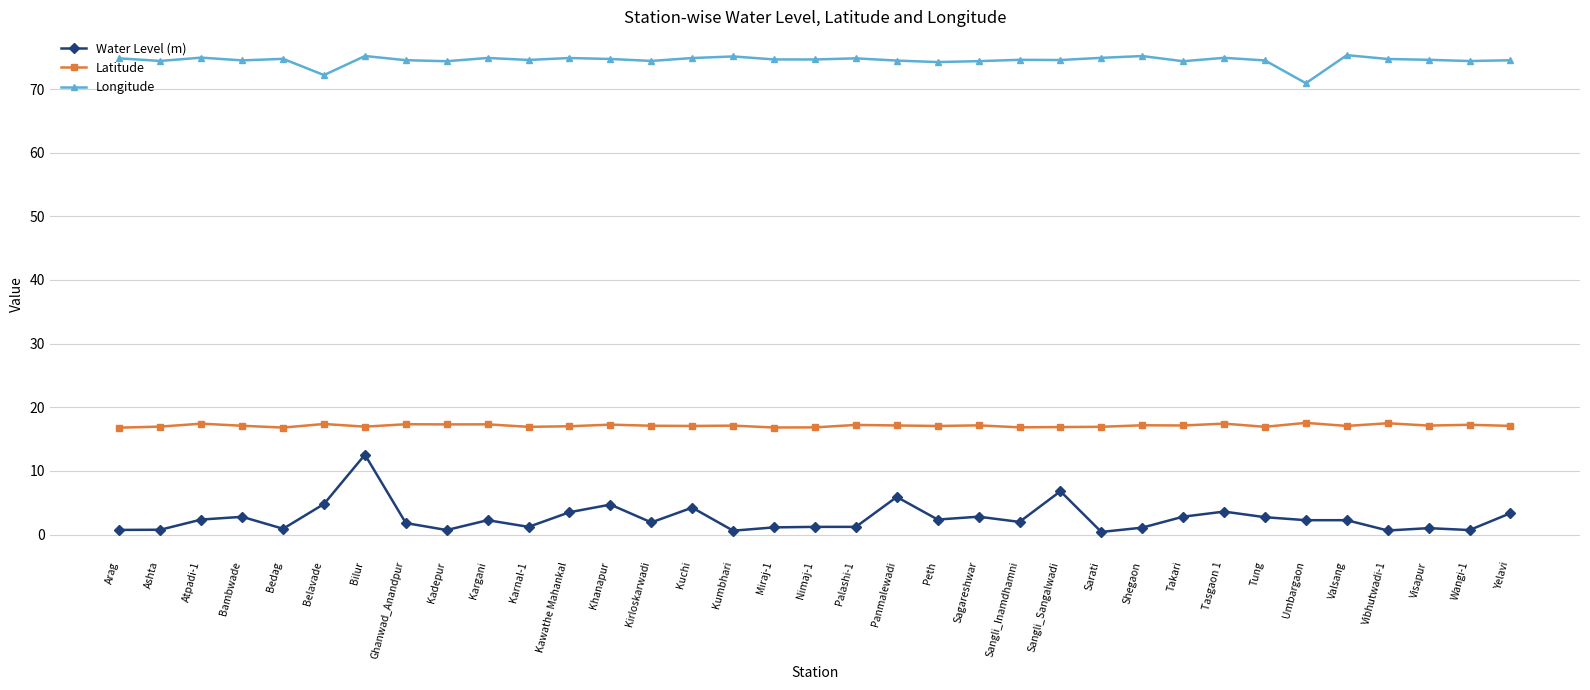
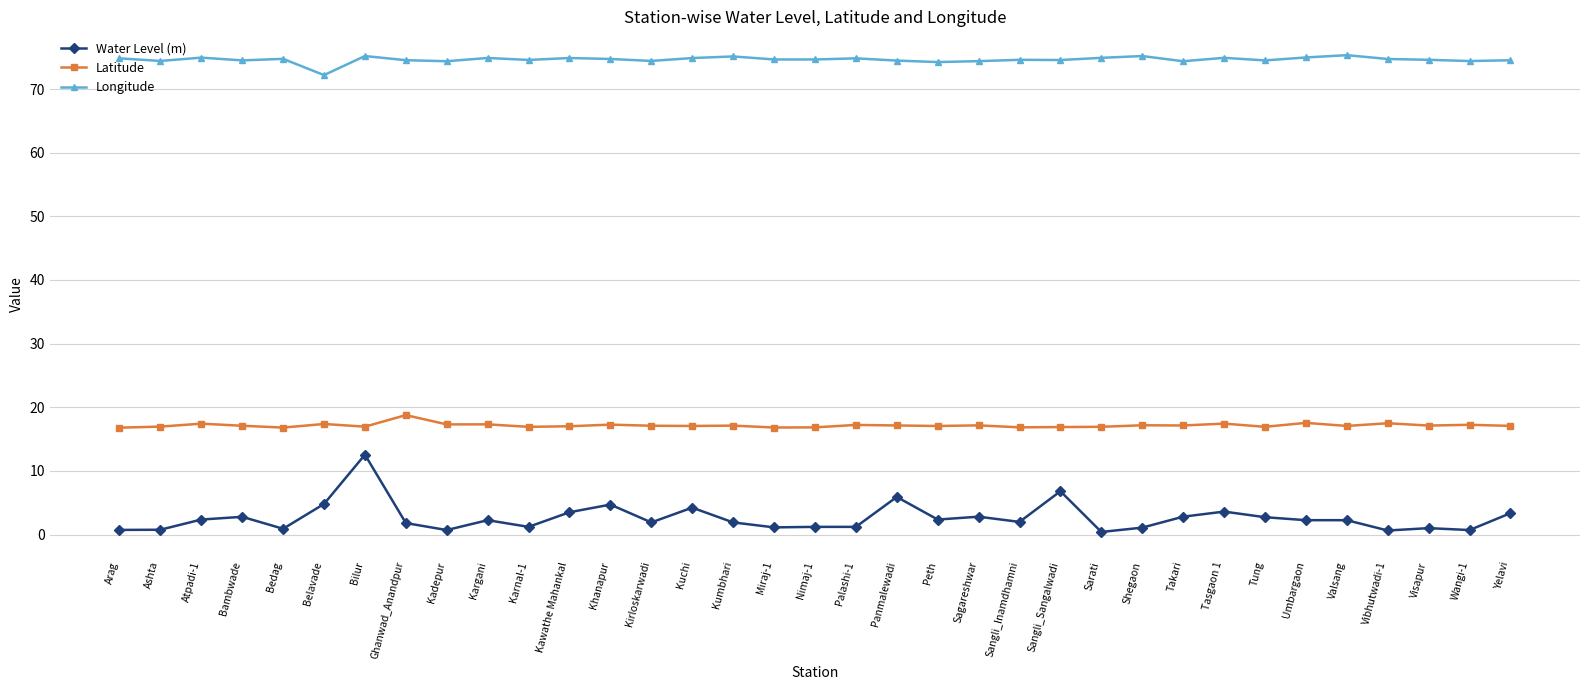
Latitude, Ghanwad_Anandpur: 17 -> 19
Water Level (m), Kumbhari: 1 -> 2
Longitude, Umbargaon: 71 -> 75
